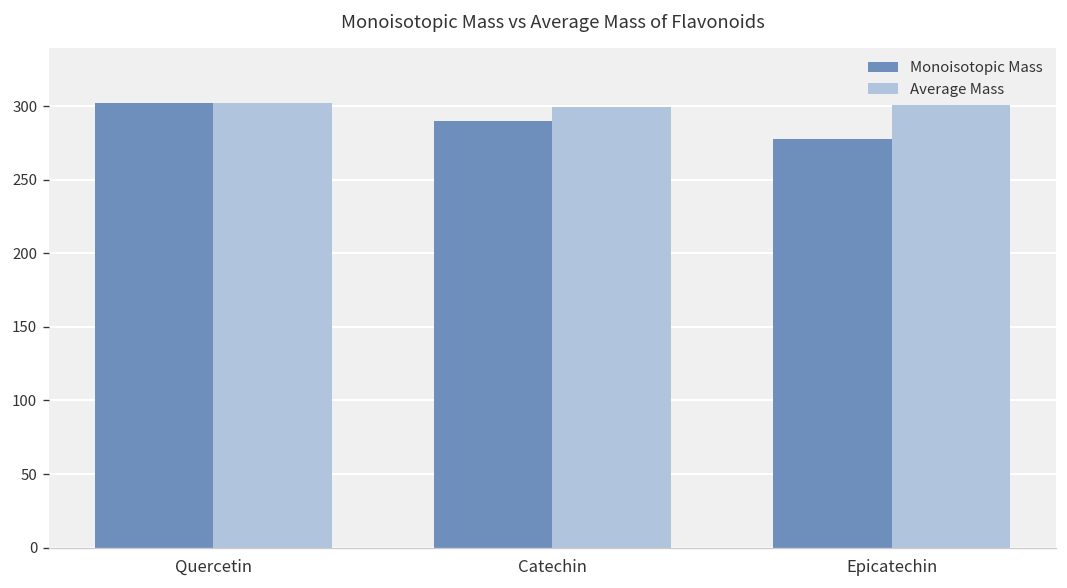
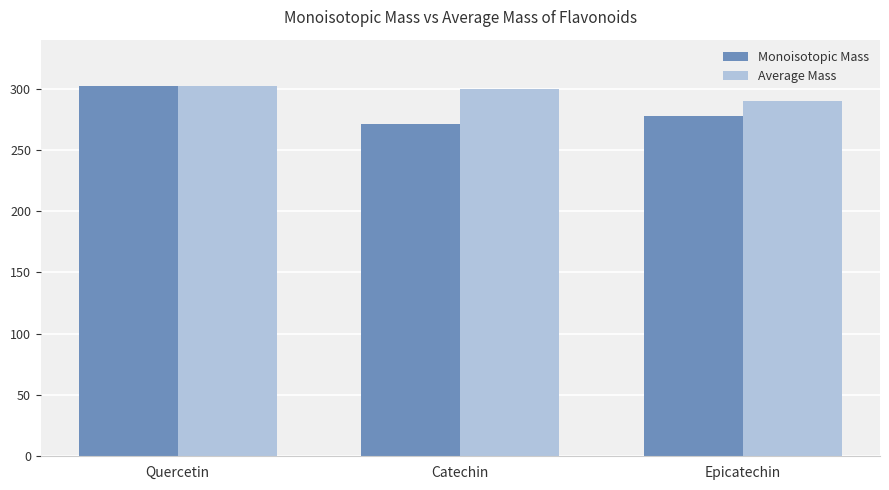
Monoisotopic Mass, Catechin: 290 -> 271
Average Mass, Epicatechin: 301 -> 290
